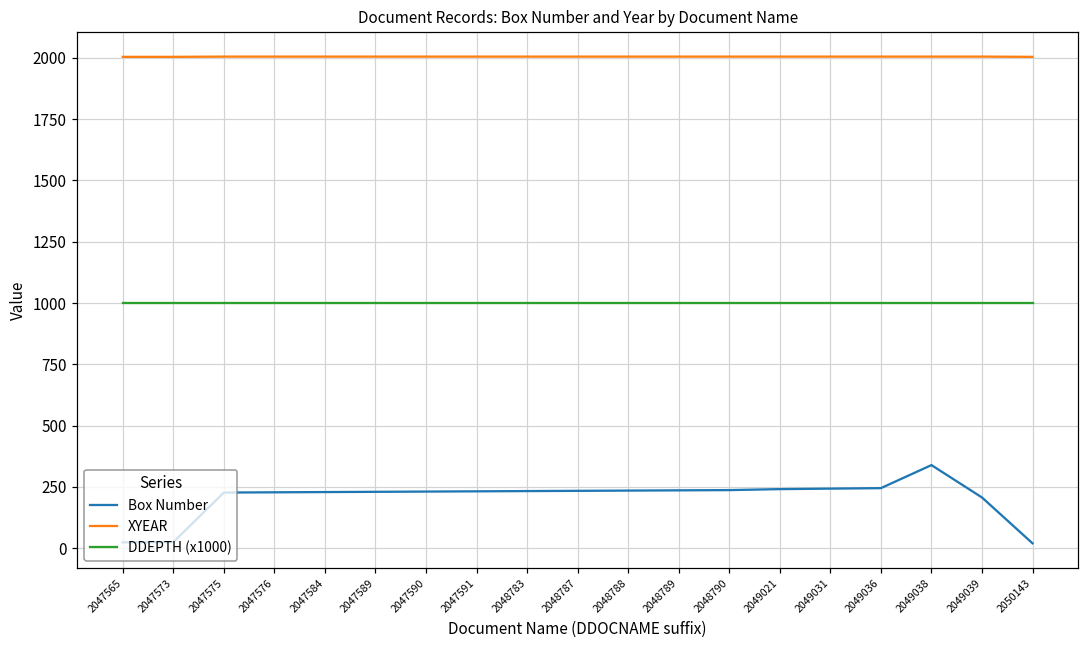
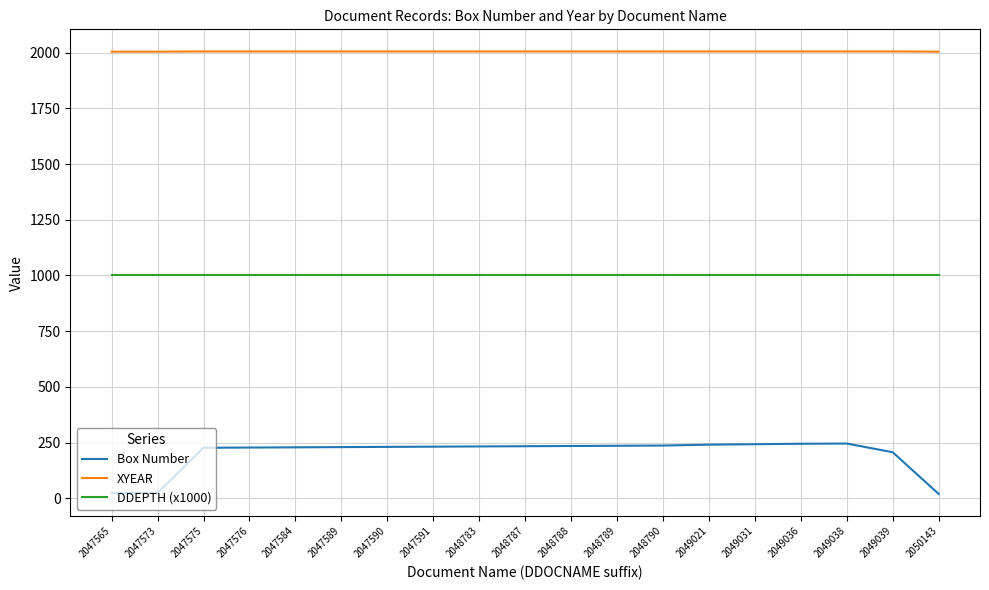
Box Number, 2049038: 340 -> 250
